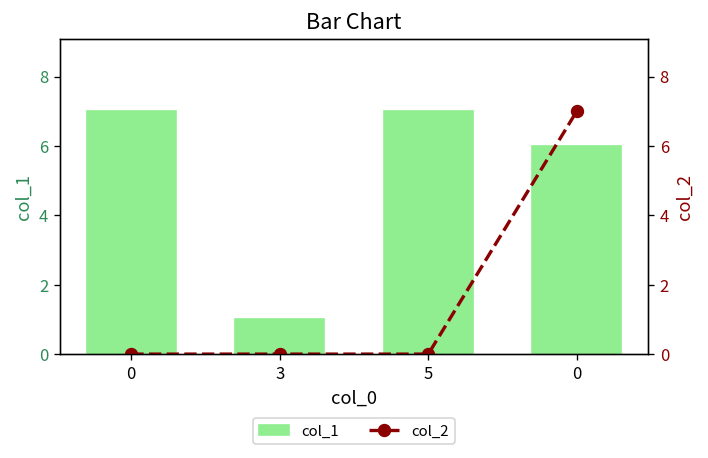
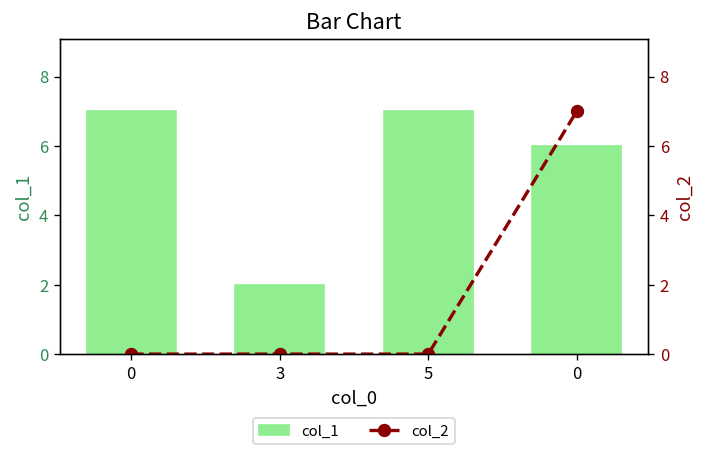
col_1, 3: 1 -> 2
